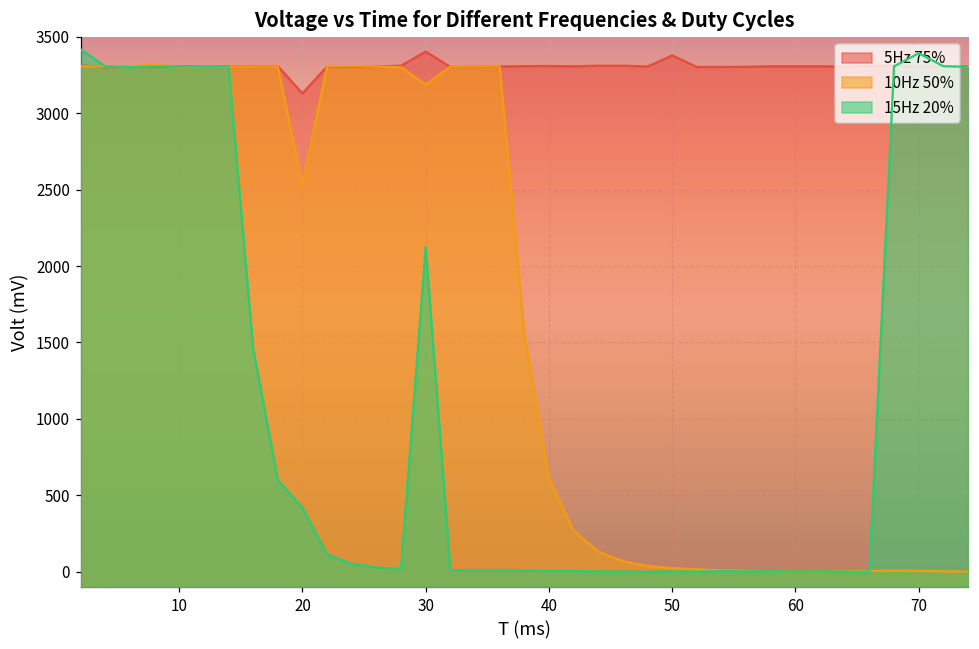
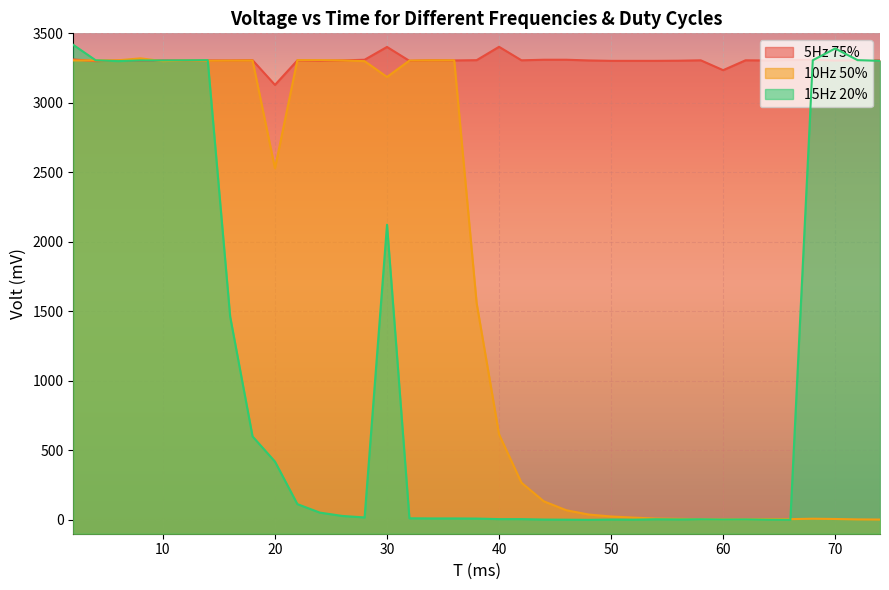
5Hz 75%, 40: 3310 -> 3400
5Hz 75%, 50: 3380 -> 3300
5Hz 75%, 60: 3310 -> 3240
